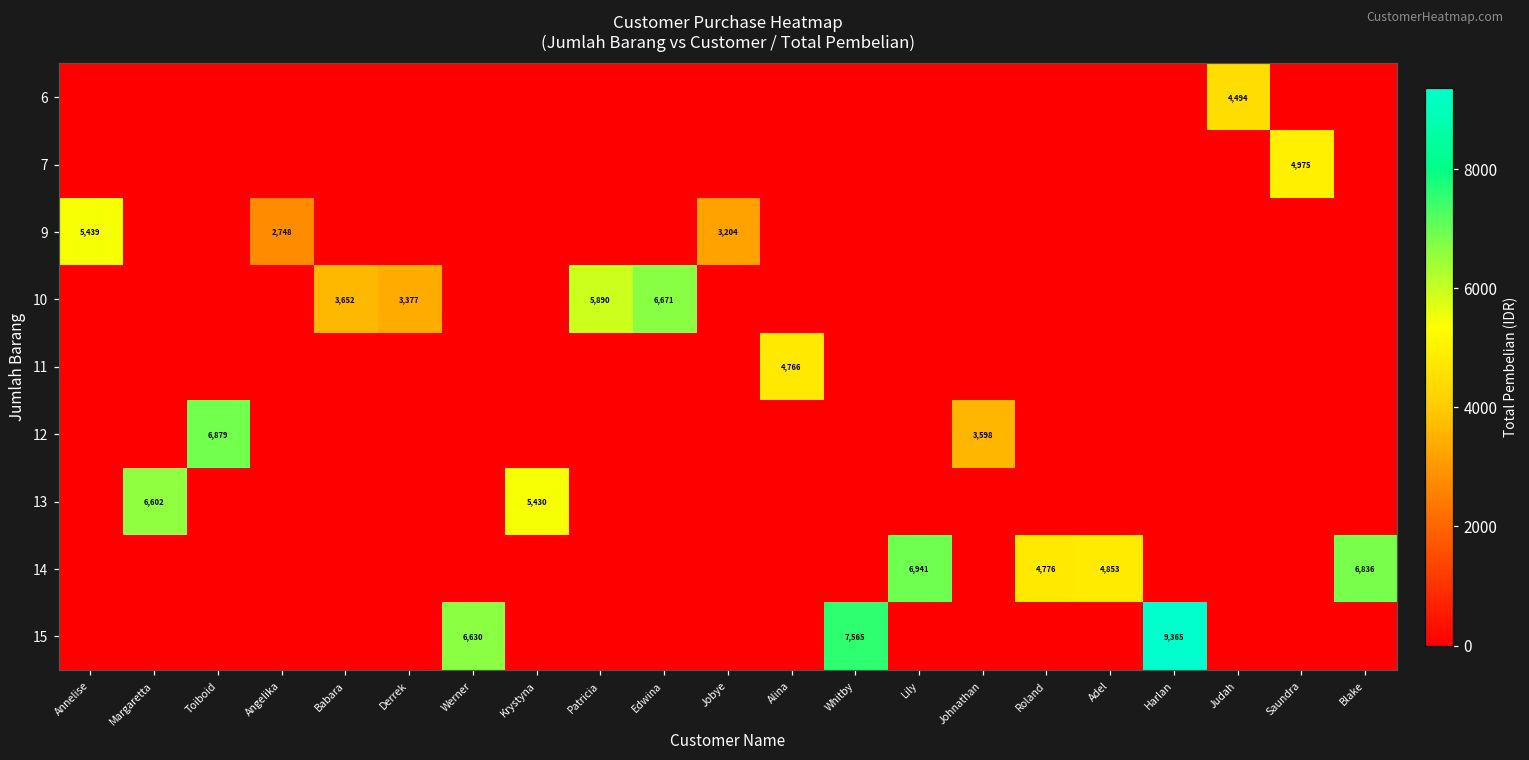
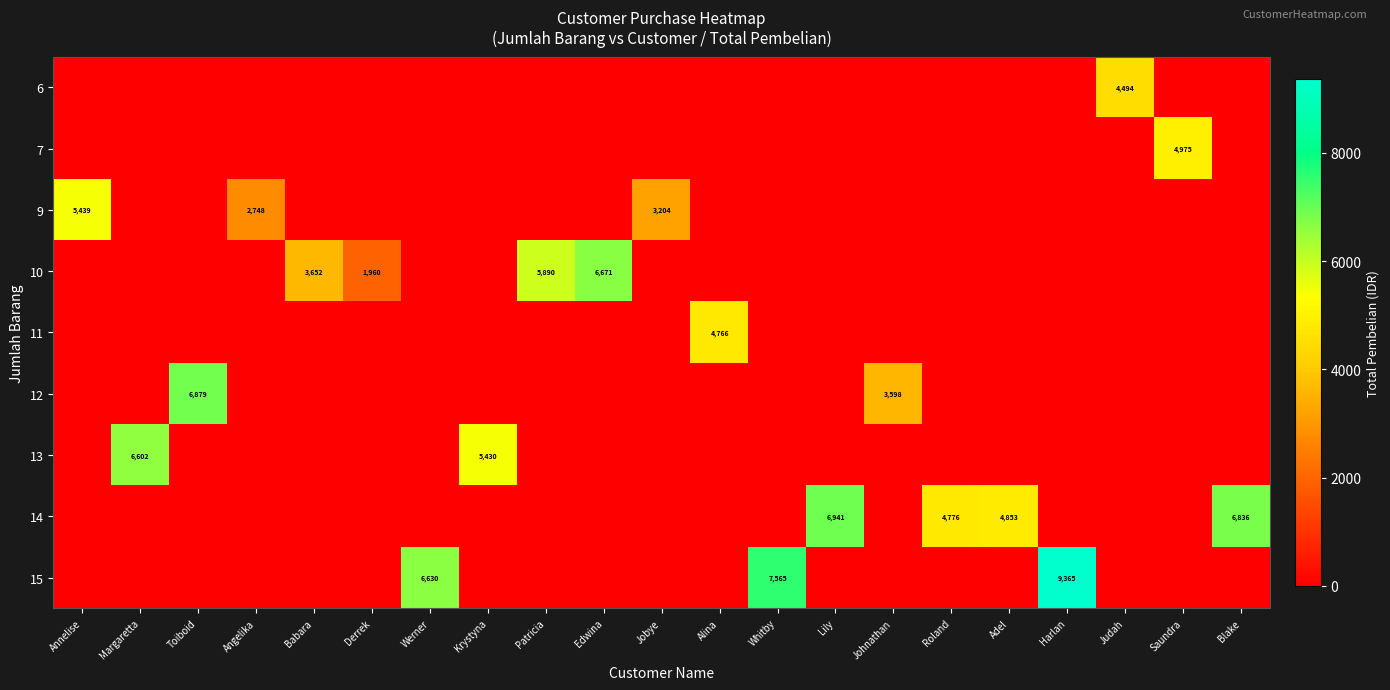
10, Derrek: 3,377 -> 1,960
